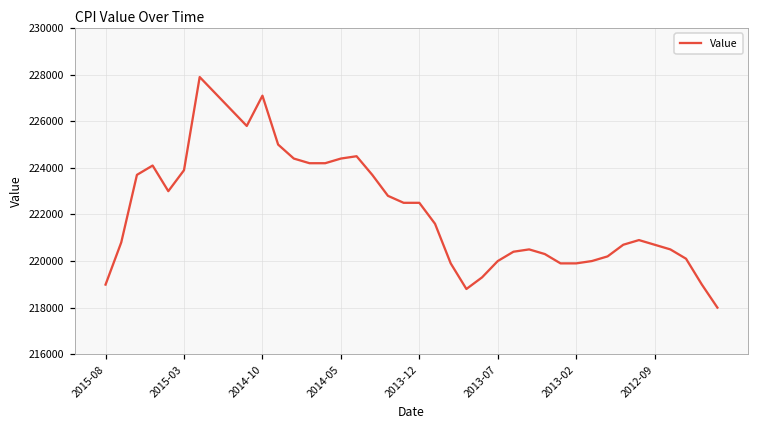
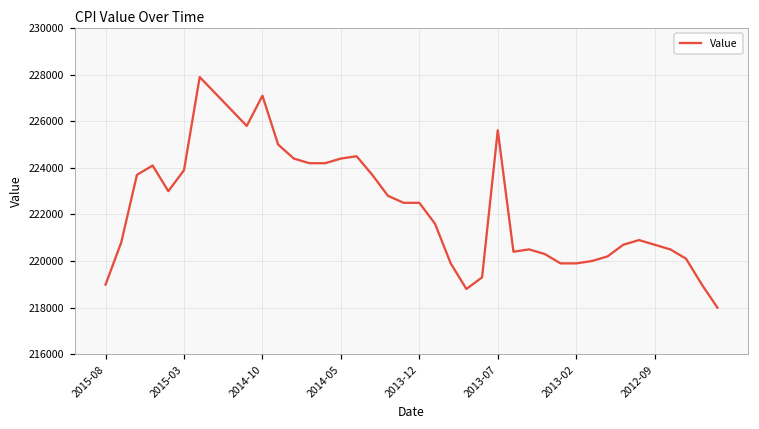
2013-07: 220000 -> 225600
